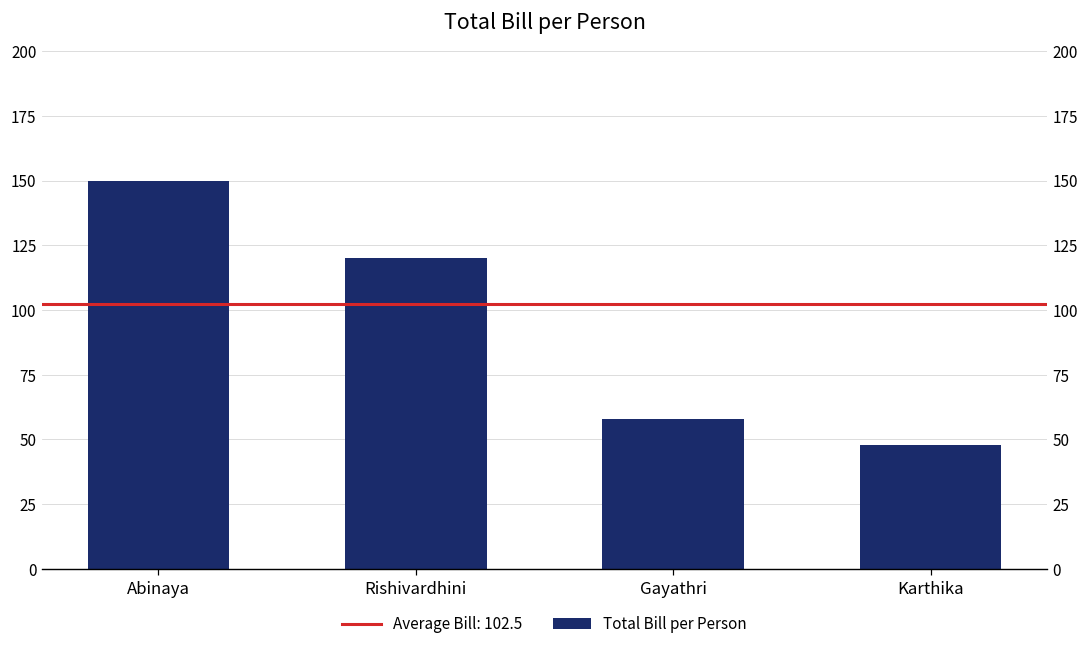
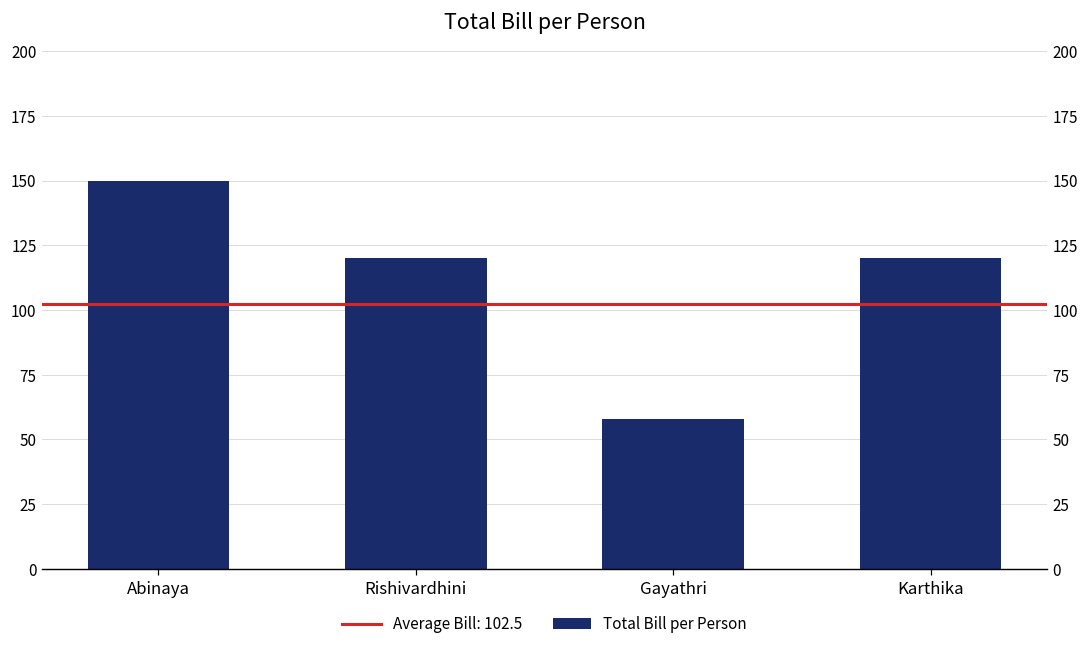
Karthika: 48 -> 120
